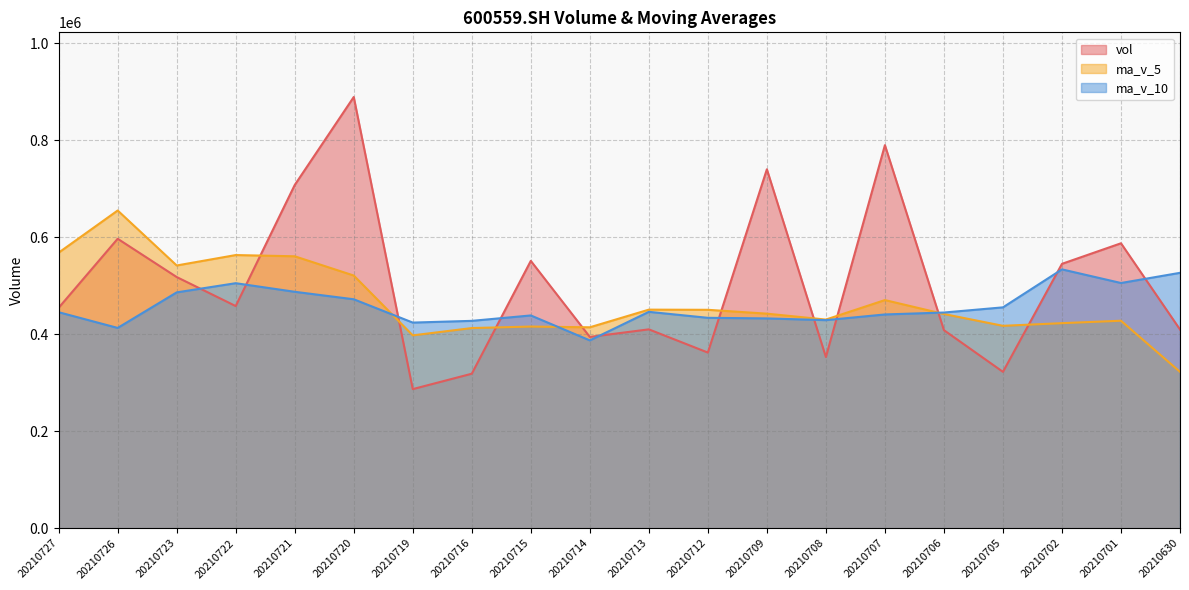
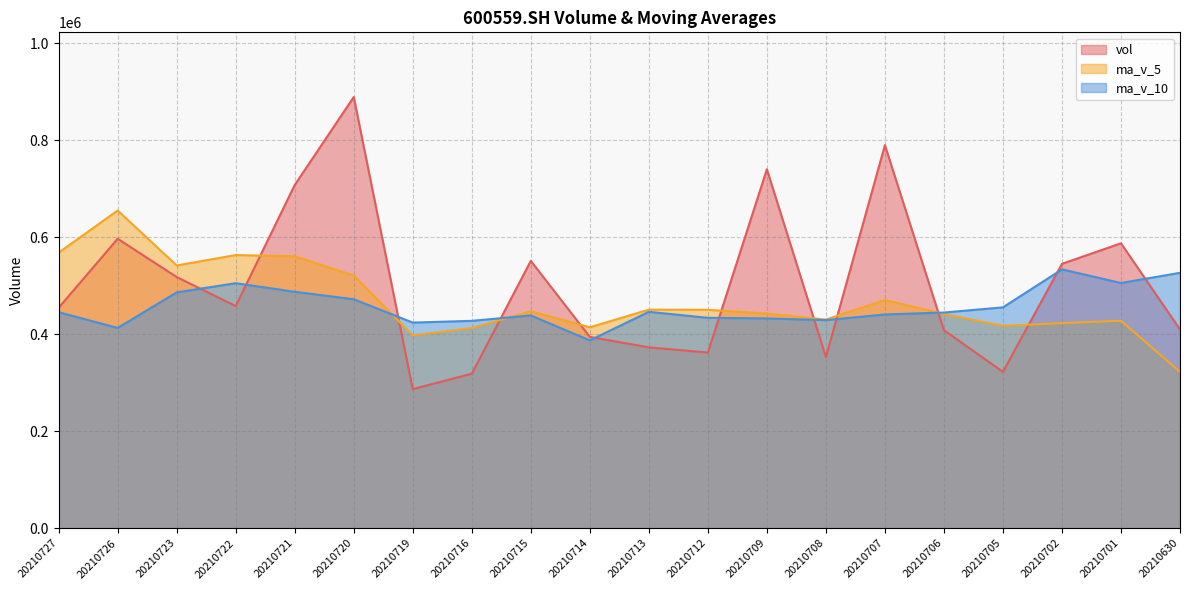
ma_v_5, 20210715: 420000 -> 450000
vol, 20210713: 410000 -> 370000
